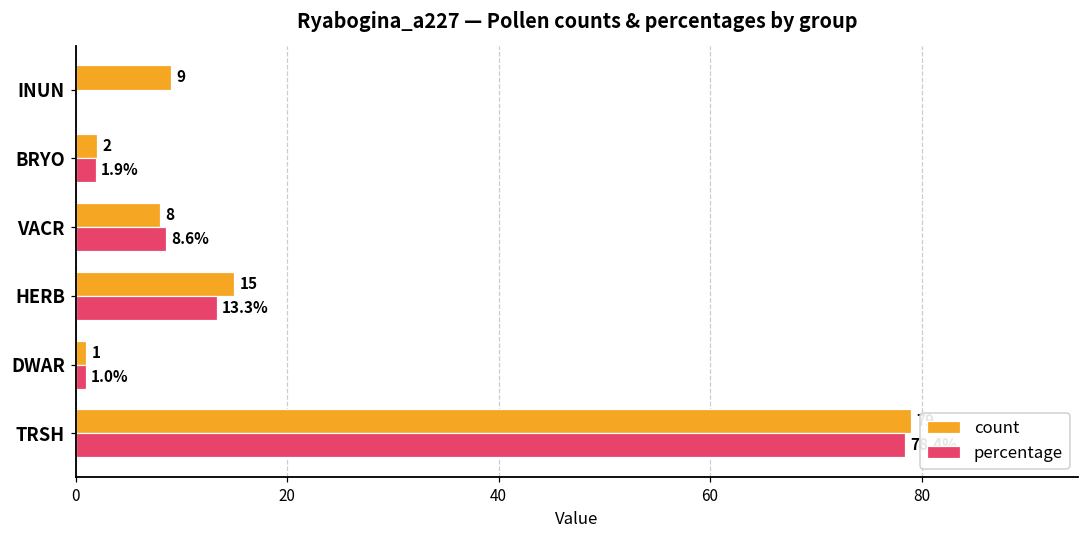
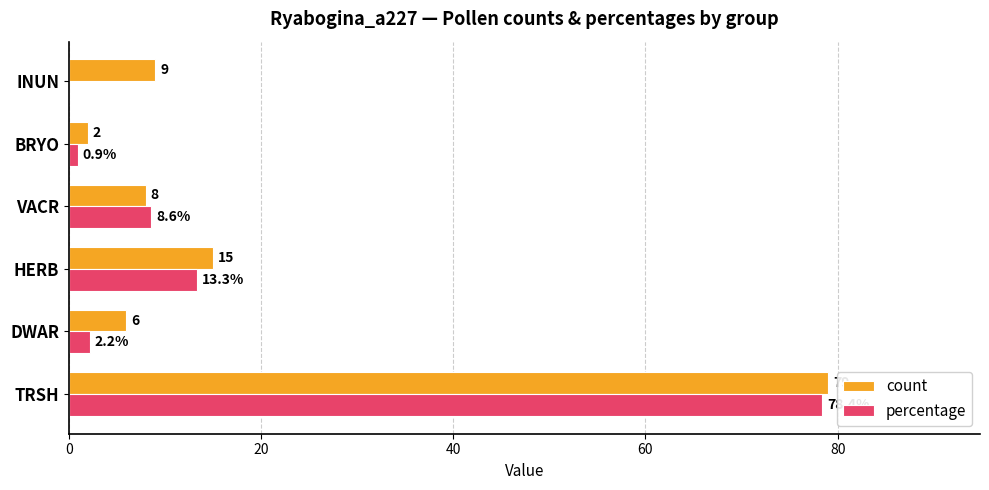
percentage, BRYO: 1.9% -> 0.9%
count, DWAR: 1 -> 6
percentage, DWAR: 1.0% -> 2.2%
